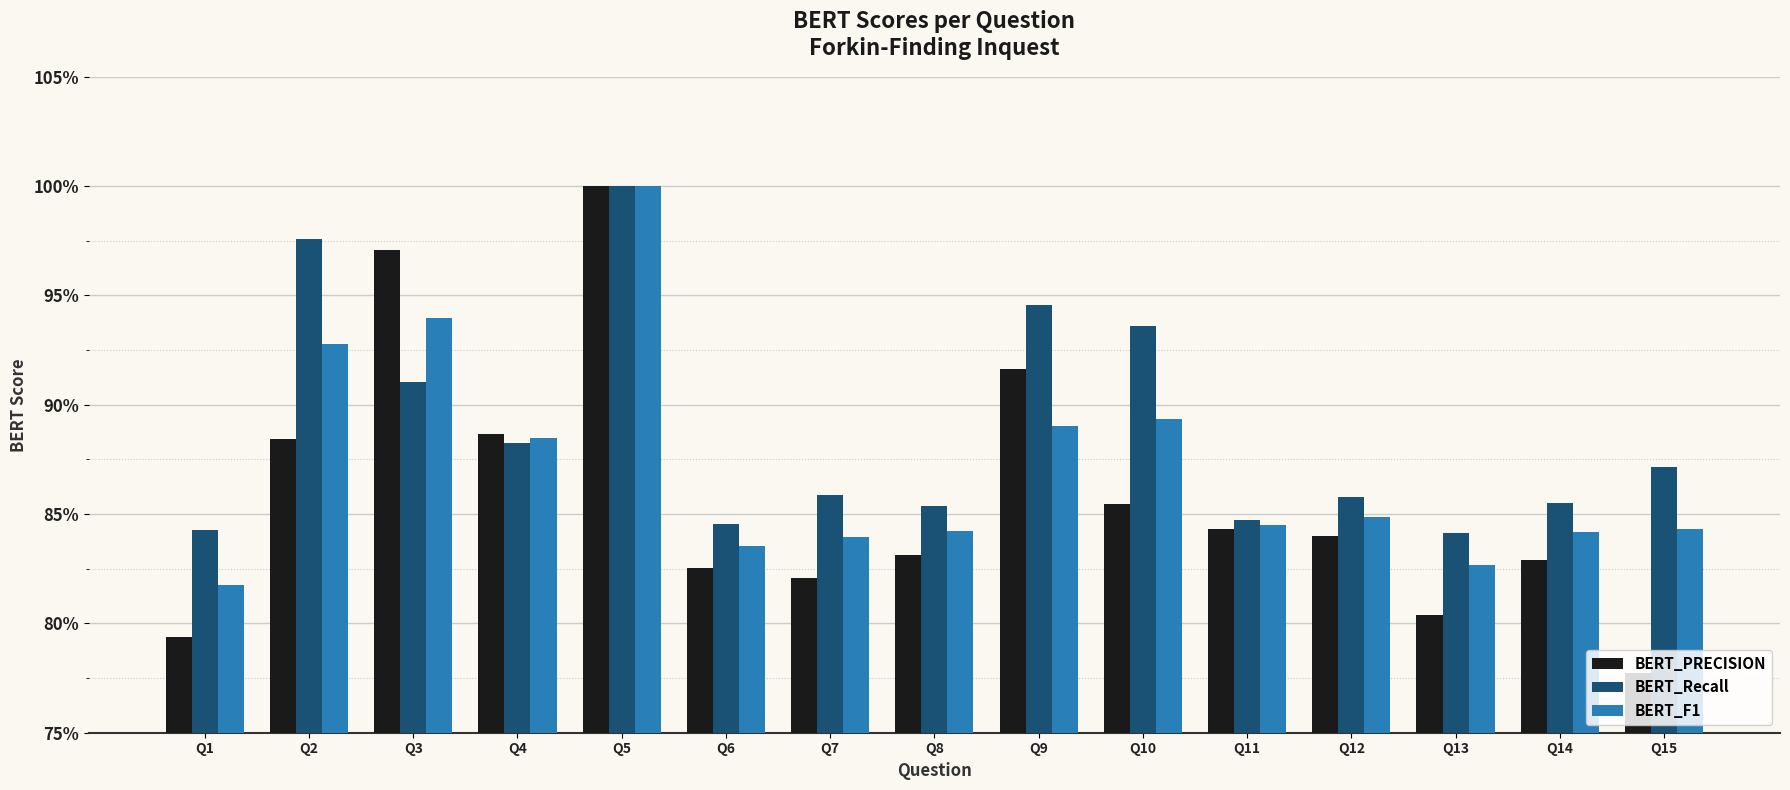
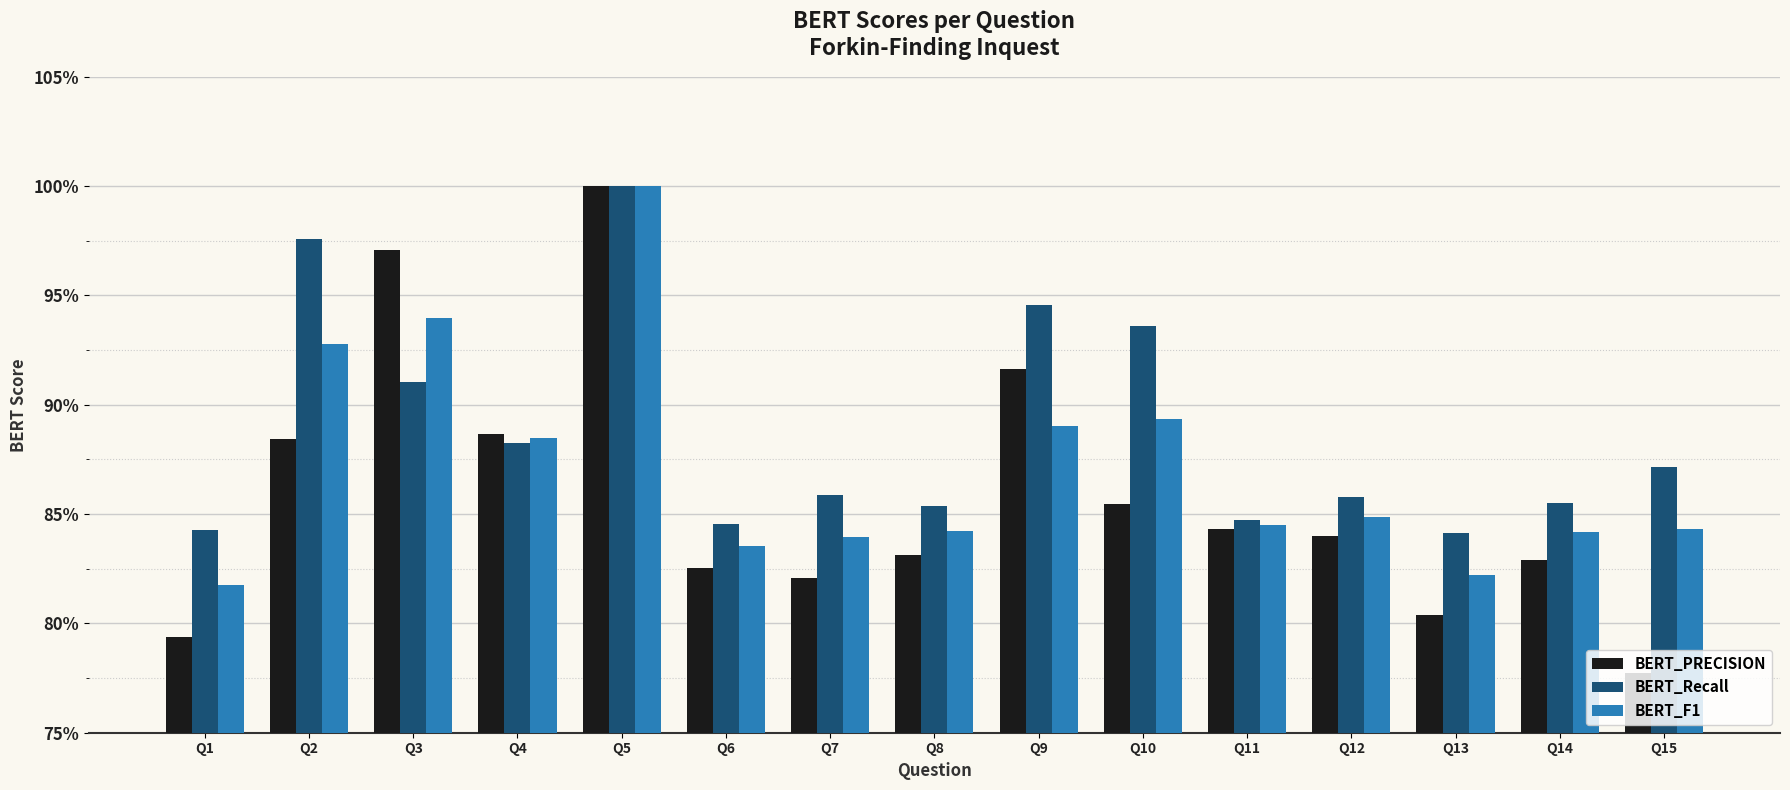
BERT_F1, Q13: 82.7% -> 82.2%
